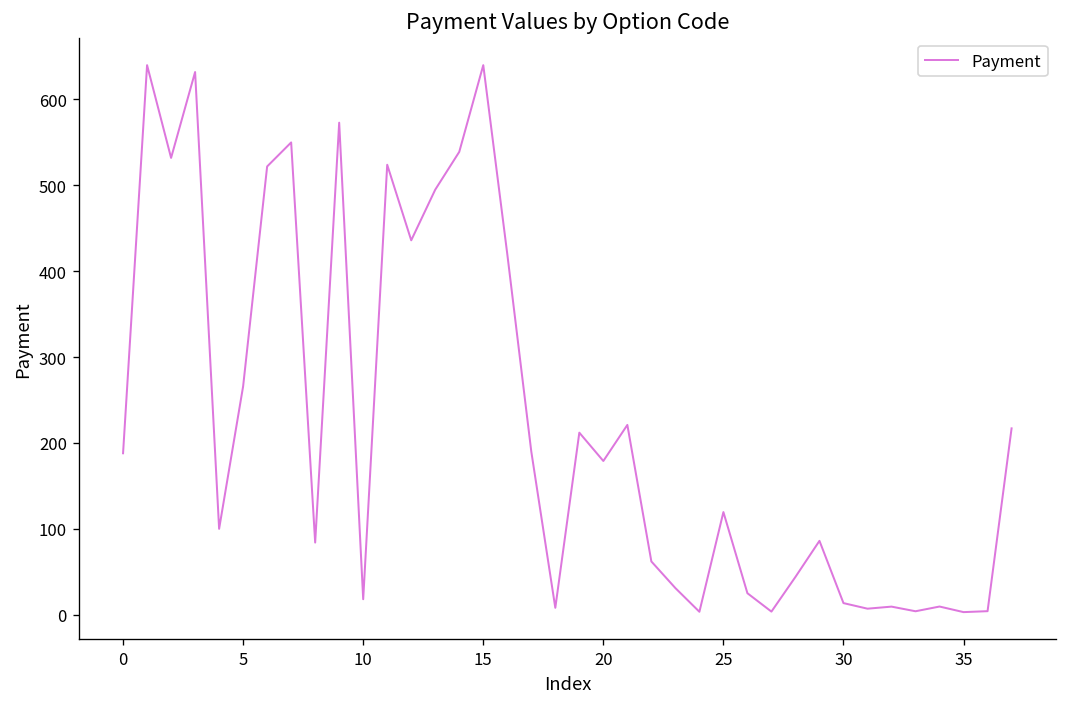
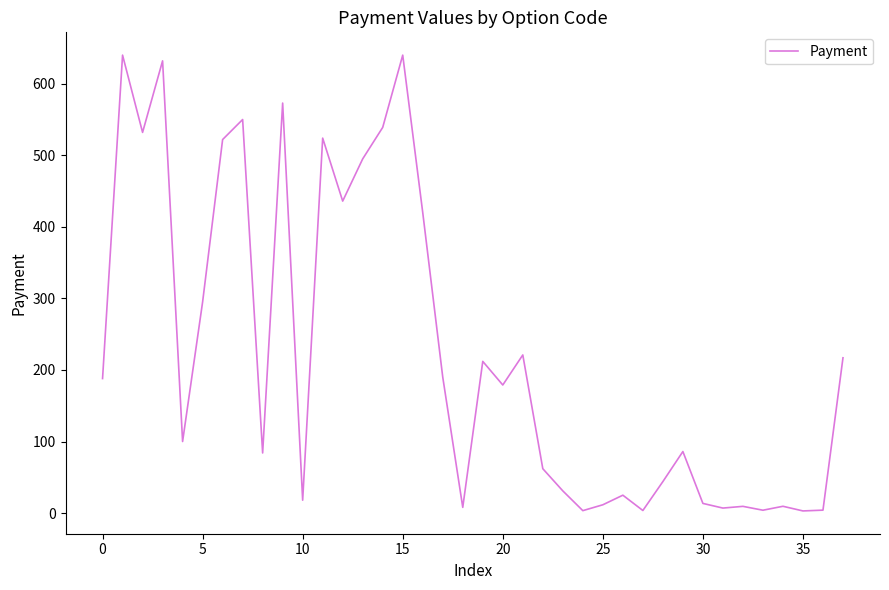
5: 270 -> 300
25: 120 -> 10
